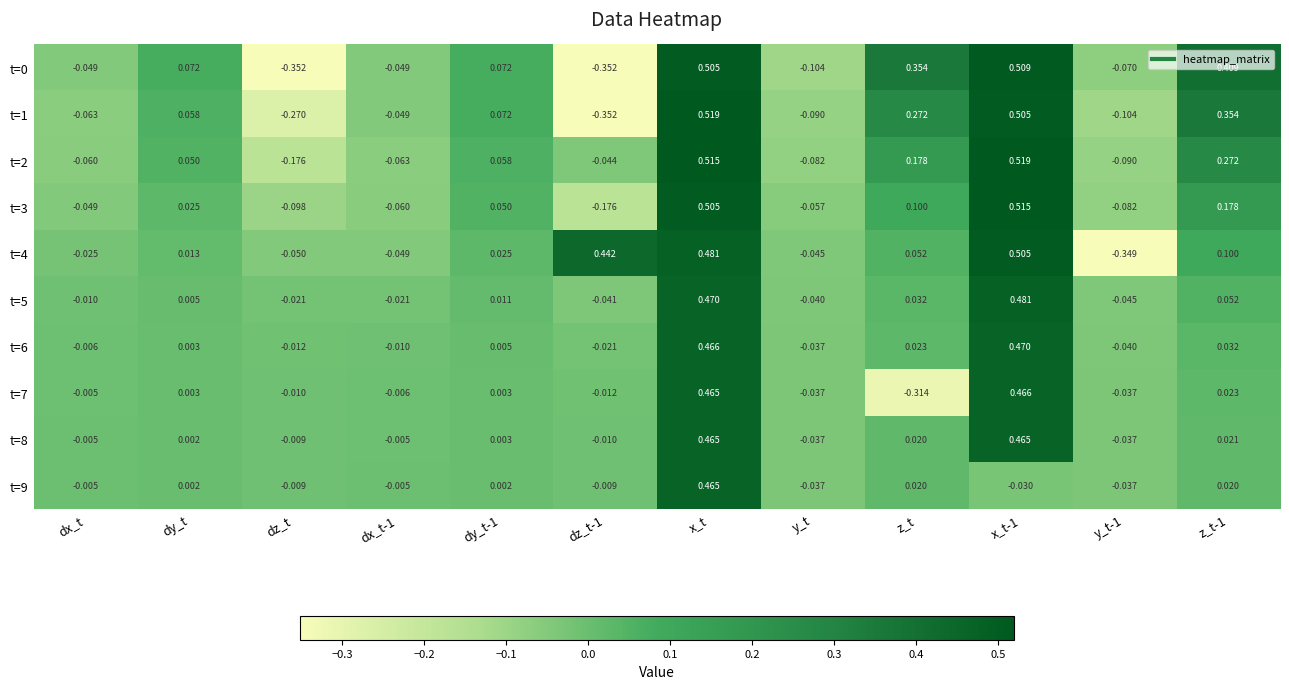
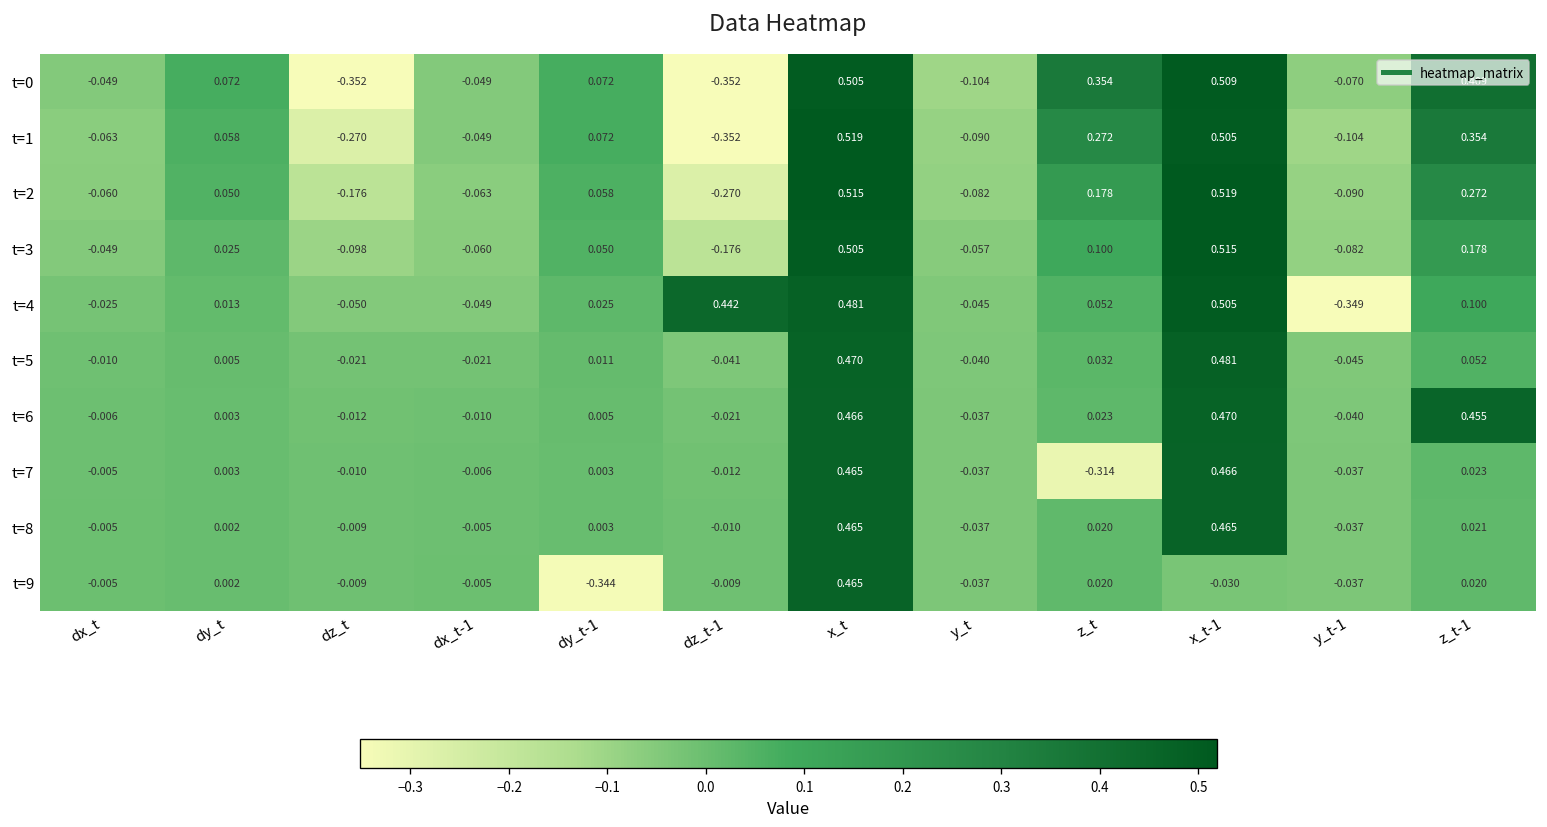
t=2, dz_t-1: -0.044 -> -0.270
t=6, z_t-1: 0.032 -> 0.455
t=9, dy_t-1: 0.002 -> -0.344
